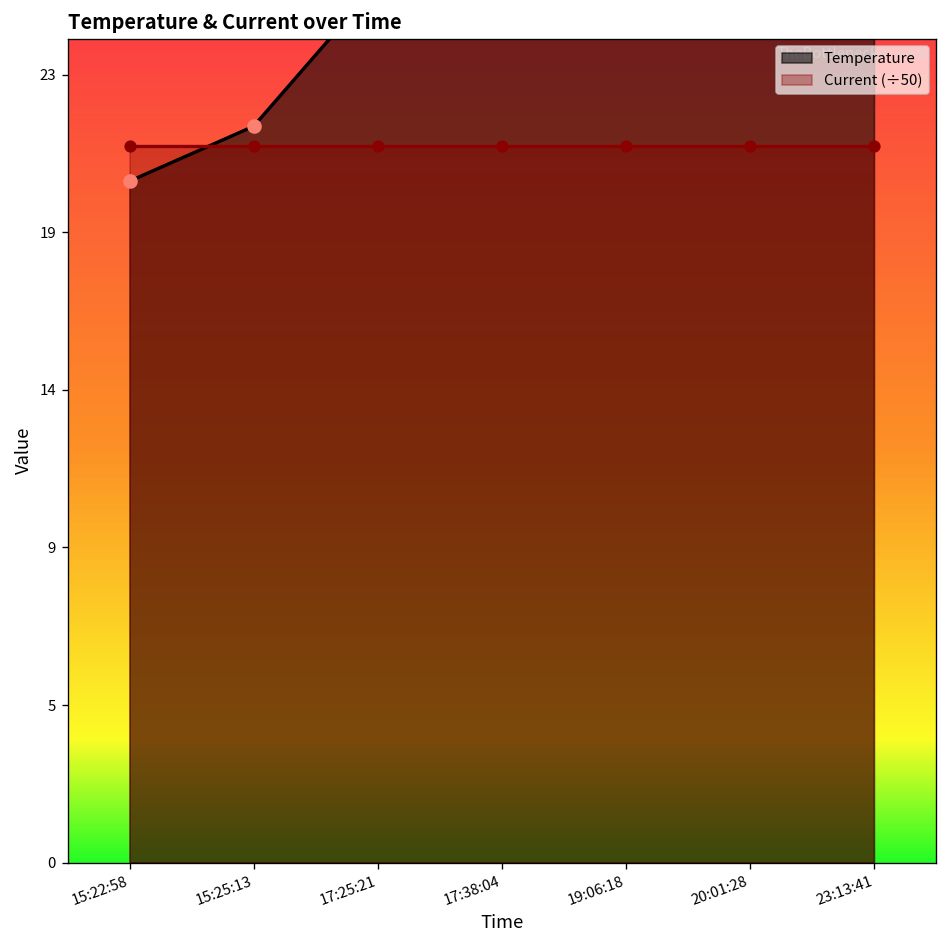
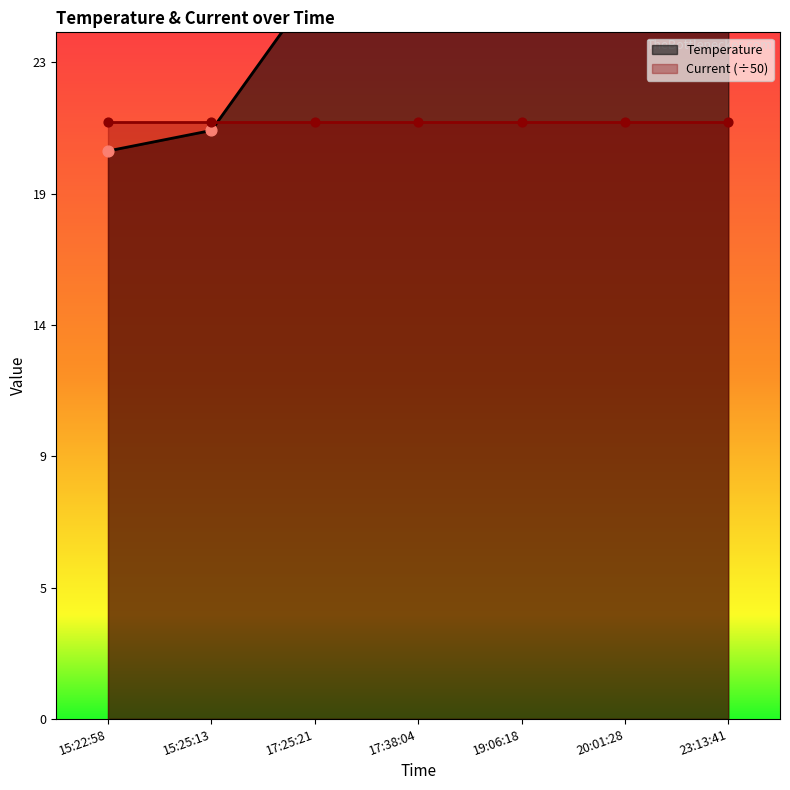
Temperature, 15:25:13: 21.8 -> 20.9
